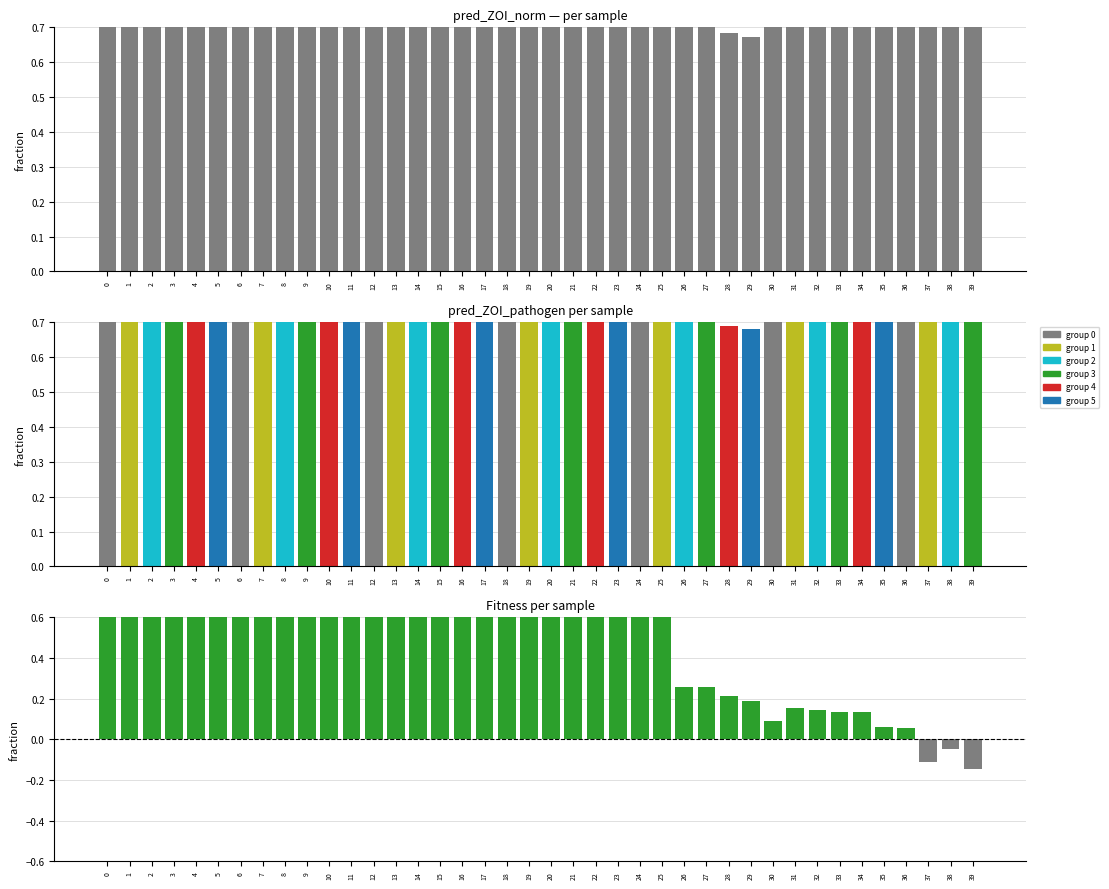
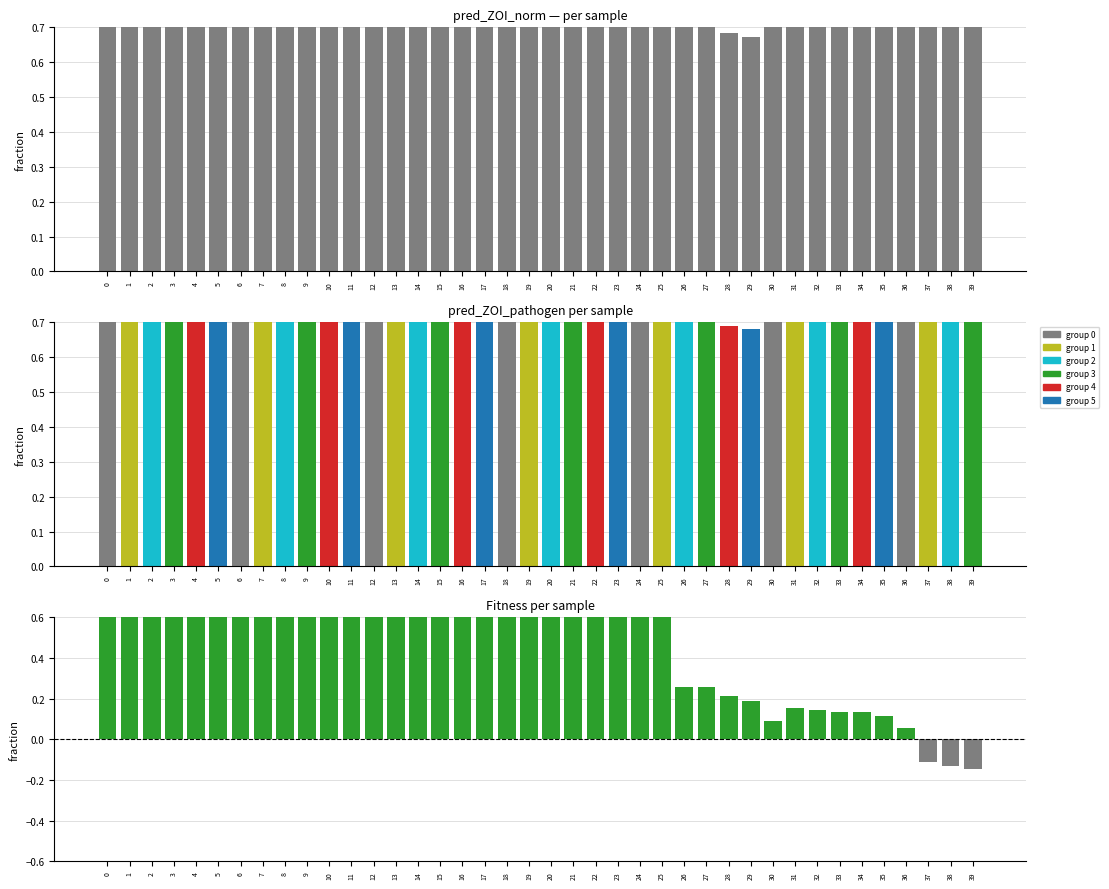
Fitness per sample, 35: 0.06 -> 0.11
Fitness per sample, 38: -0.05 -> -0.13
